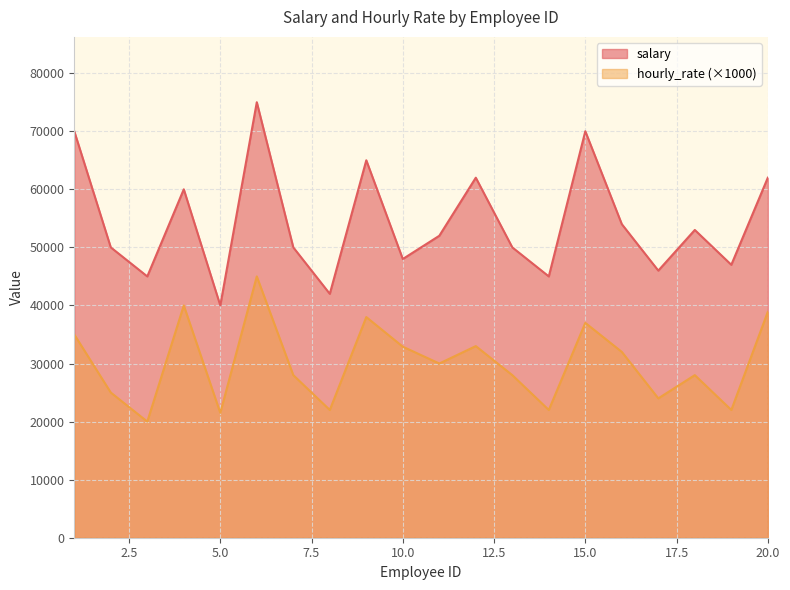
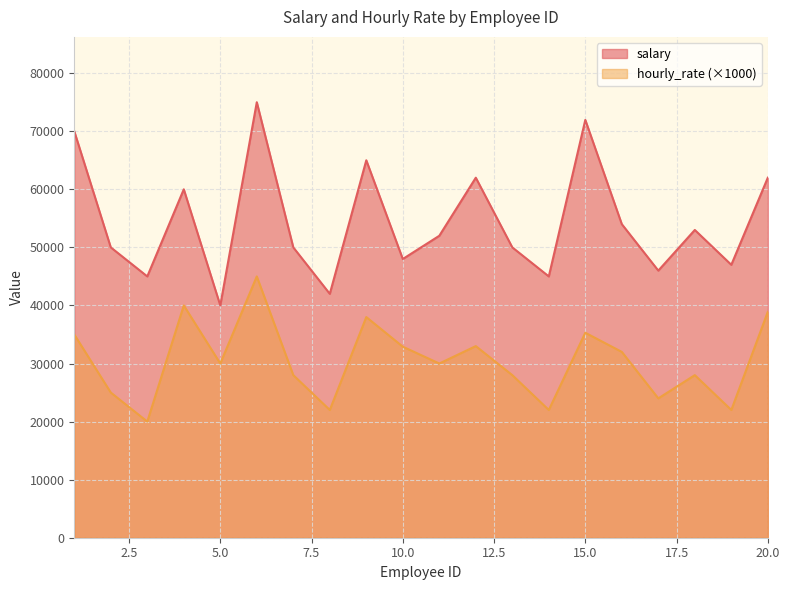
hourly_rate (×1000), 5.0: 22000 -> 30000
salary, 15.0: 70000 -> 72000
hourly_rate (×1000), 15.0: 37000 -> 35000
